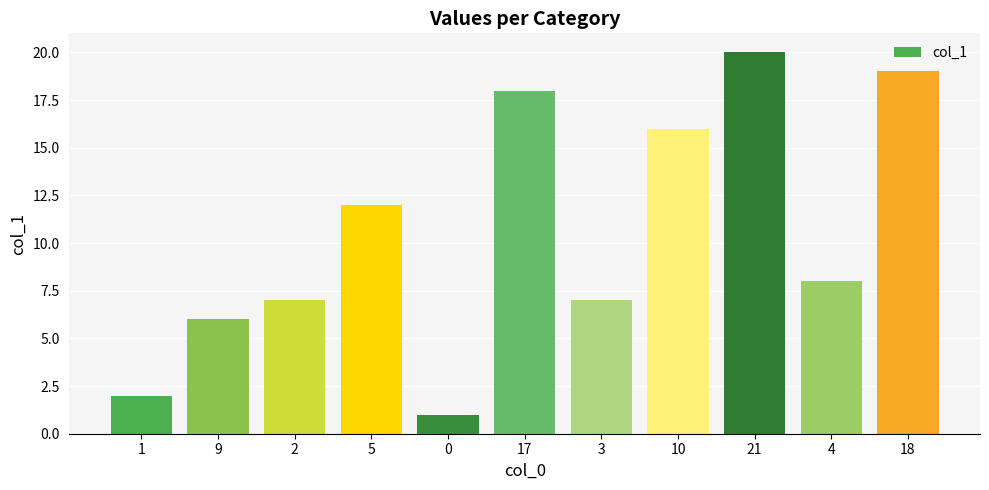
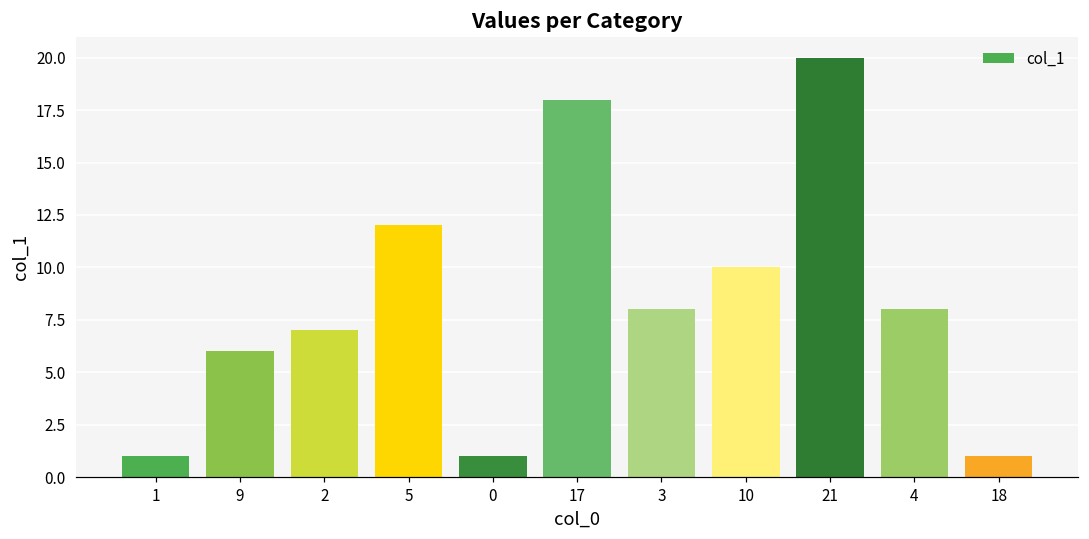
1: 2 -> 1
3: 7 -> 8
10: 16 -> 10
18: 19 -> 1
